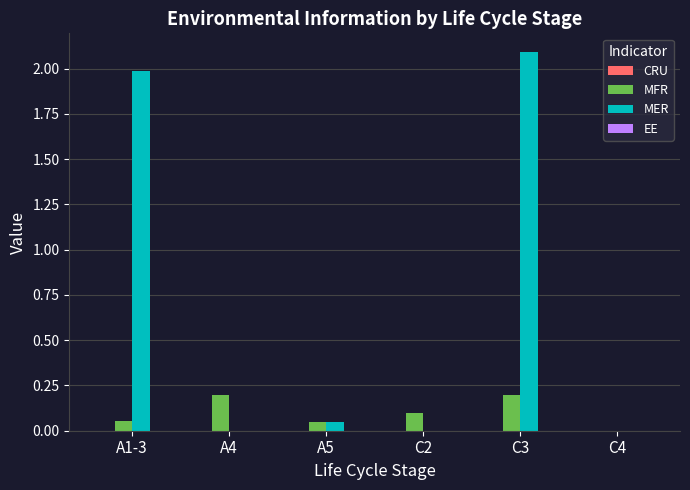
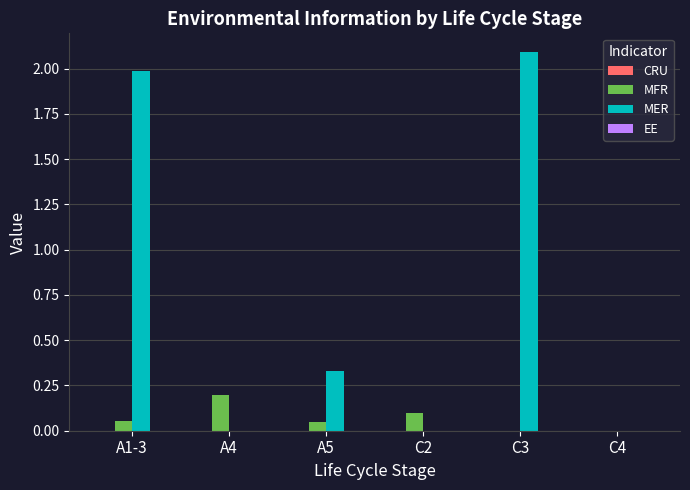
MER, A5: 0.05 -> 0.33
MFR, C3: 0.2 -> 0.0
